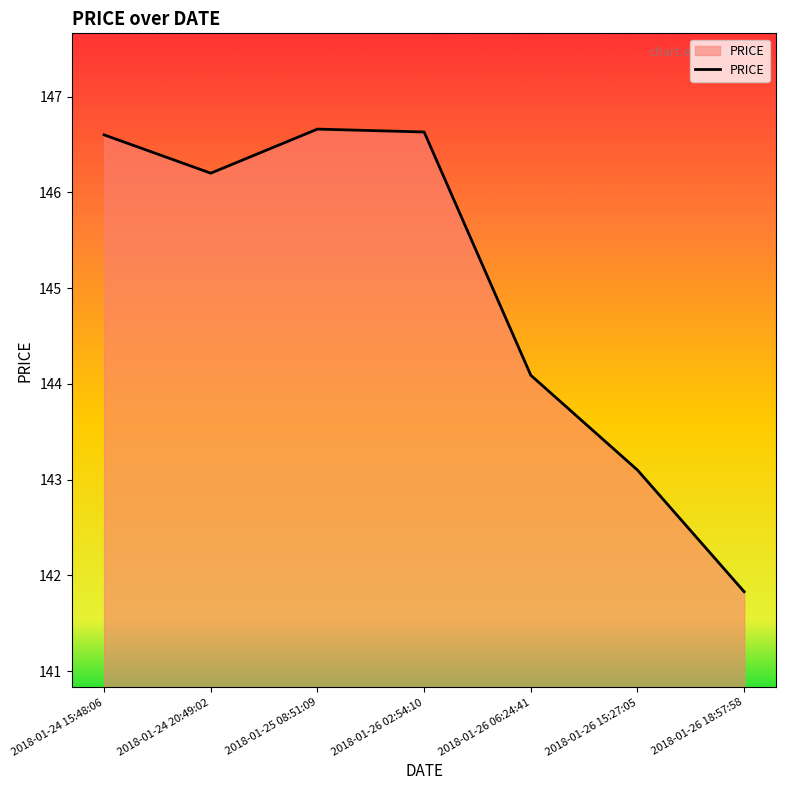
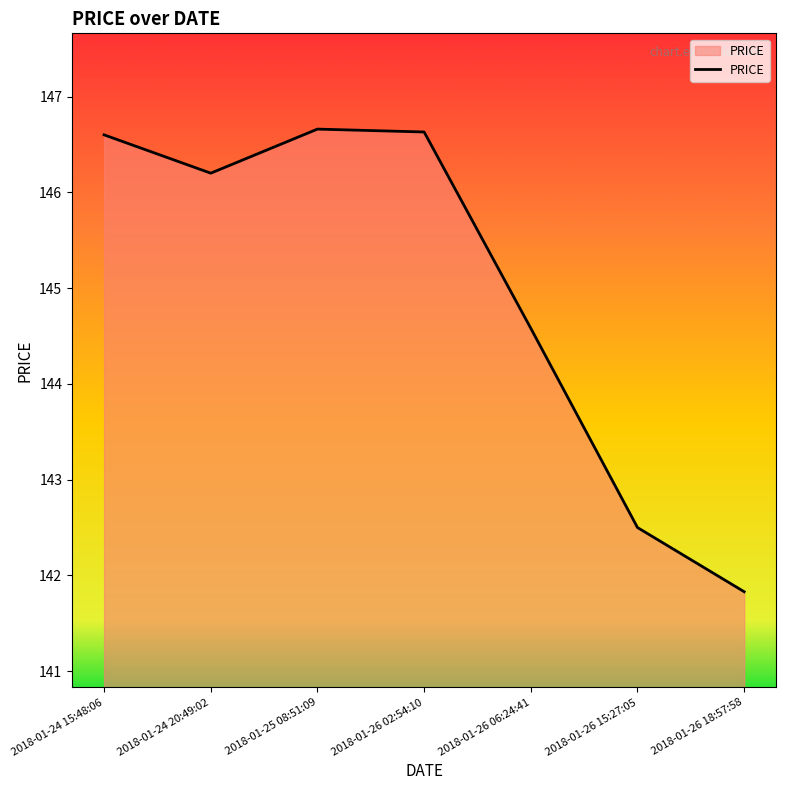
2018-01-26 06:24:41: 144.1 -> 144.6
2018-01-26 15:27:05: 143.1 -> 142.5
